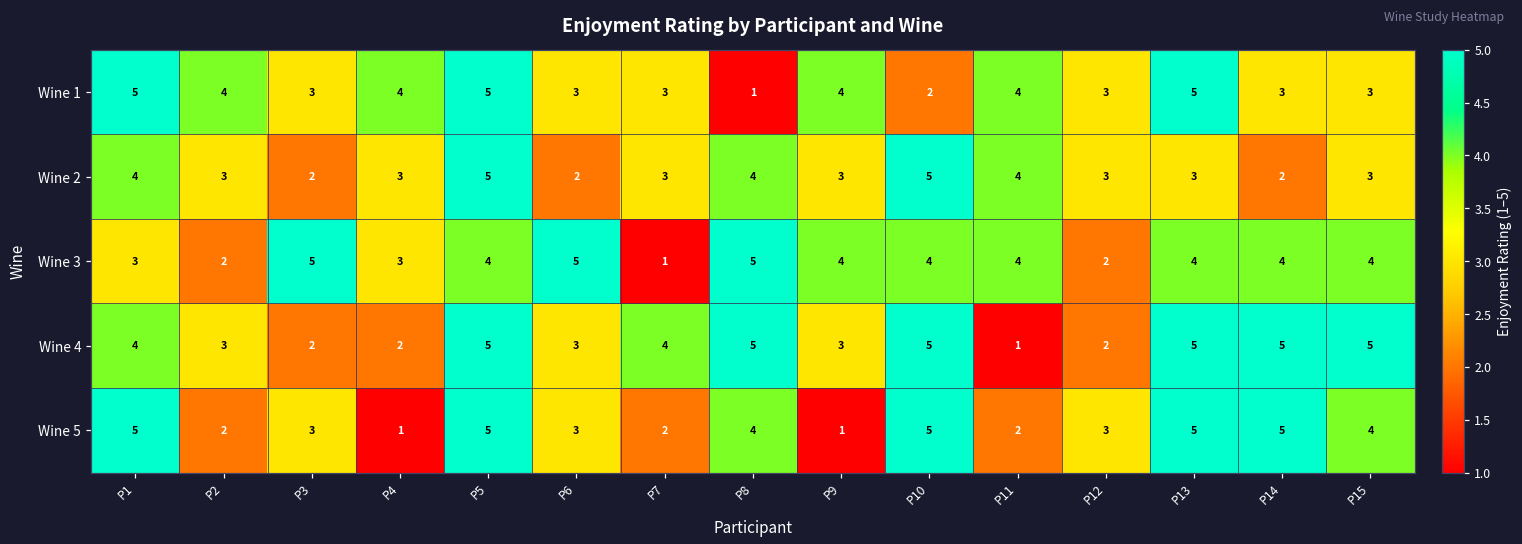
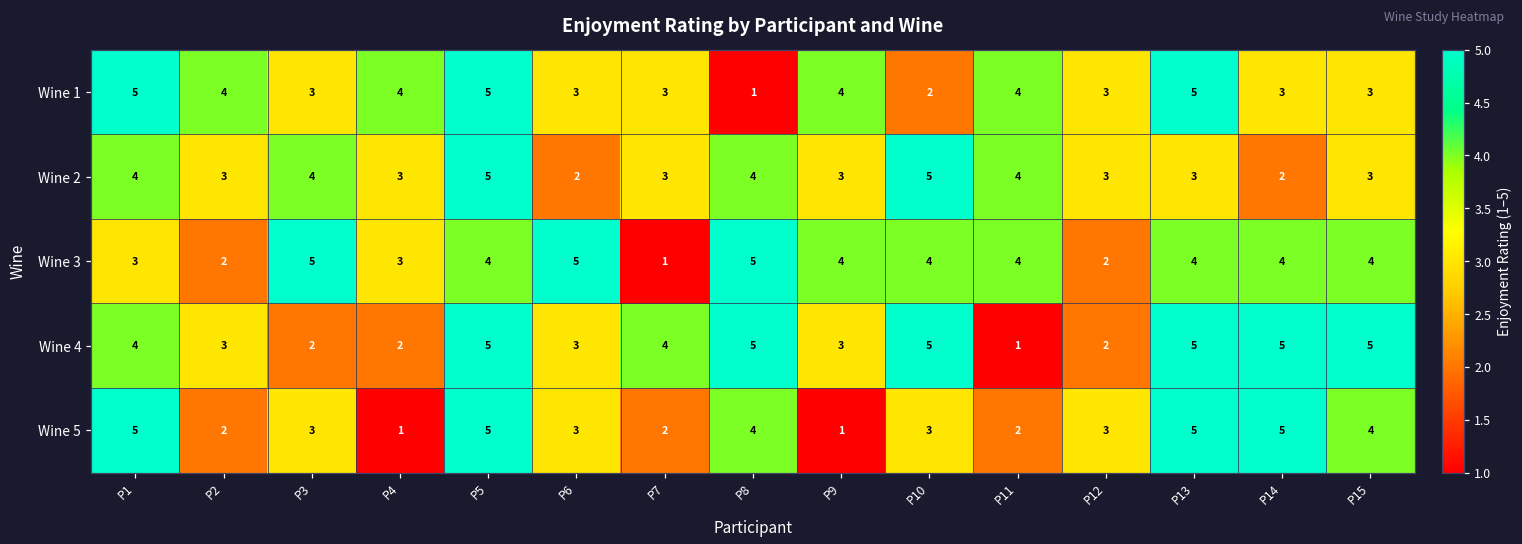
Wine 2, P3: 2 -> 4
Wine 5, P10: 5 -> 3
